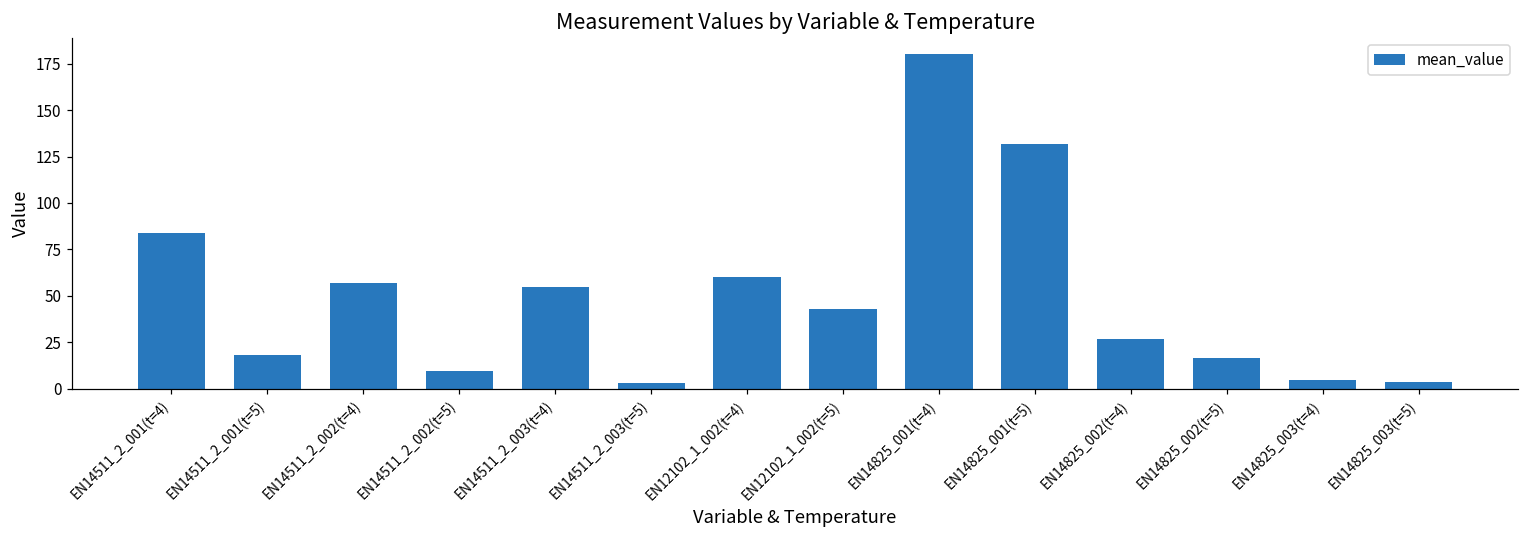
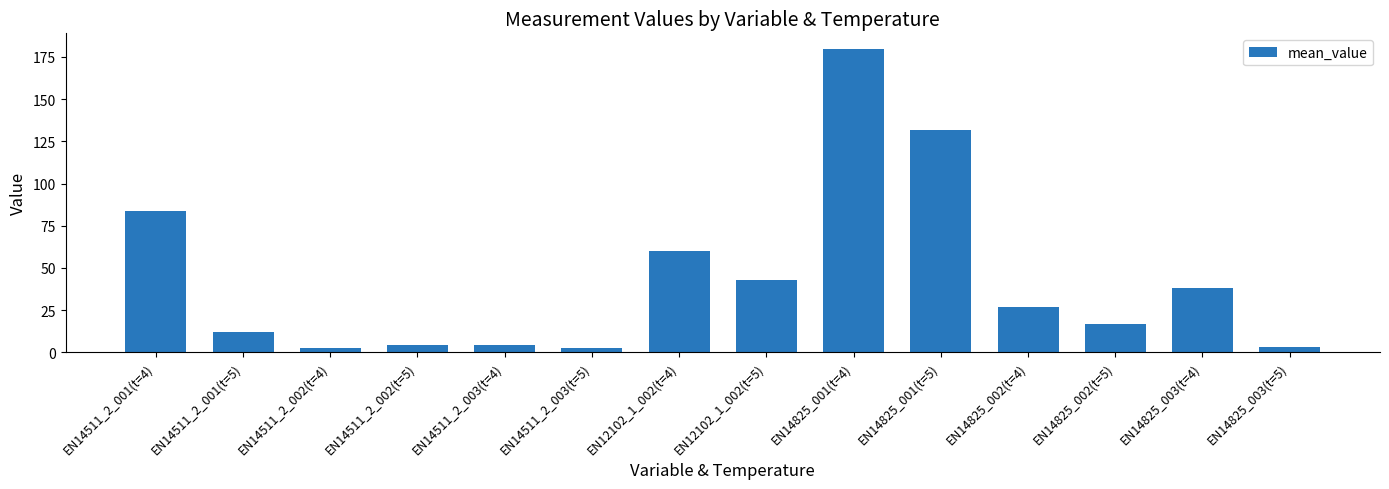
EN14511_2_001(t=5): 18 -> 12
EN14511_2_002(t=4): 57 -> 3
EN14511_2_002(t=5): 10 -> 4
EN14511_2_003(t=4): 55 -> 4
EN14825_003(t=4): 5 -> 38
